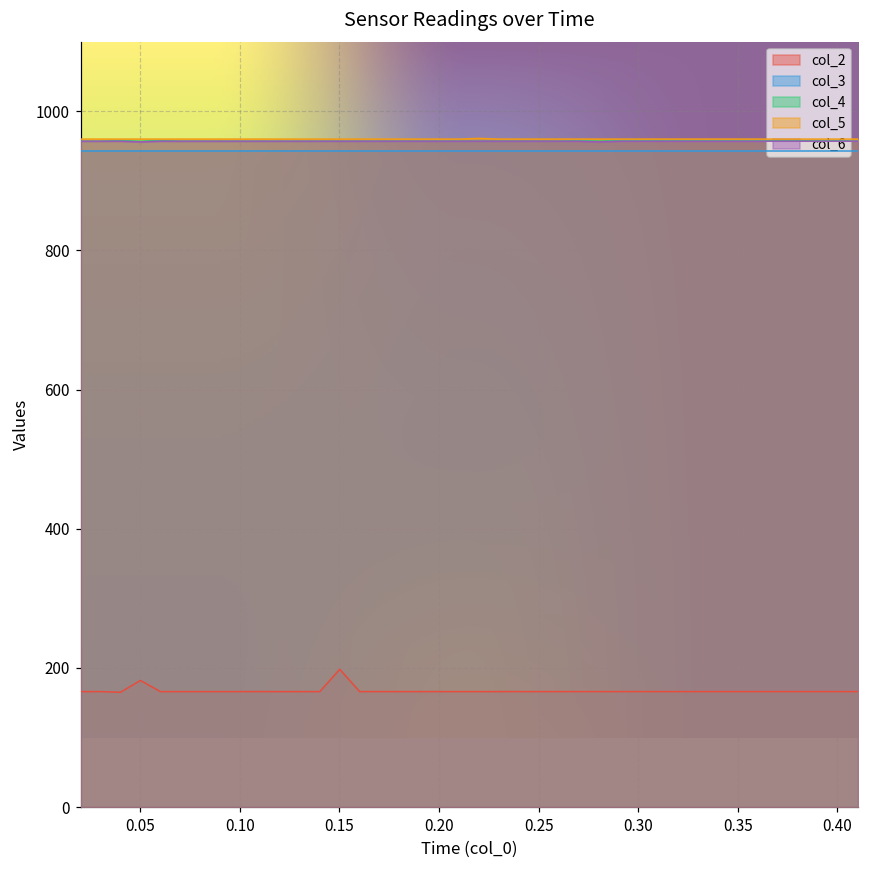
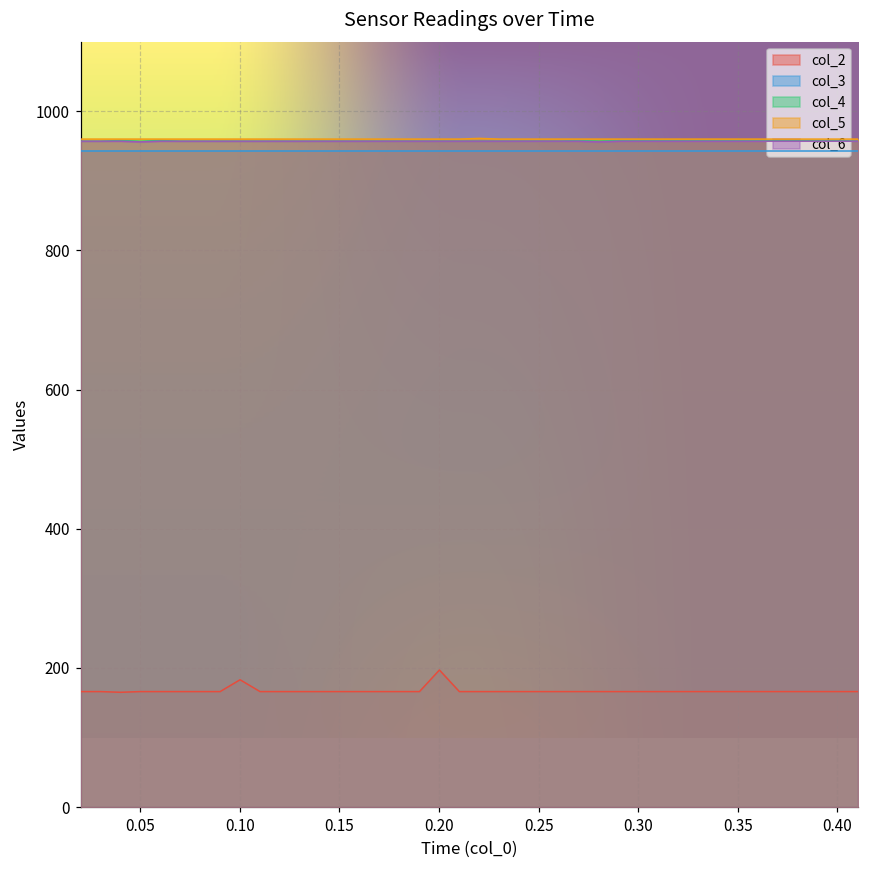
col_2, 0.05: 180 -> 170
col_2, 0.10: 170 -> 180
col_2, 0.15: 200 -> 170
col_2, 0.20: 170 -> 200
